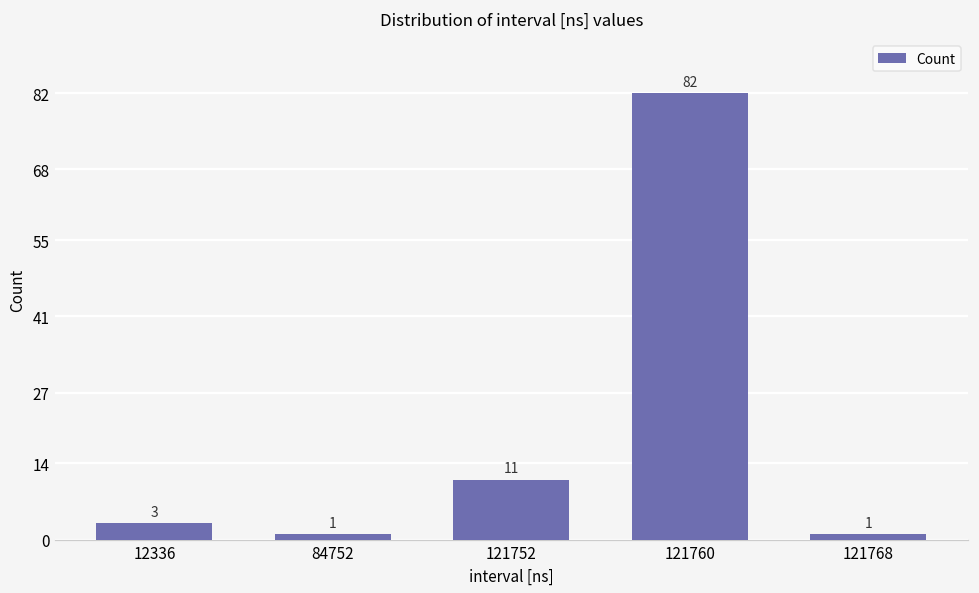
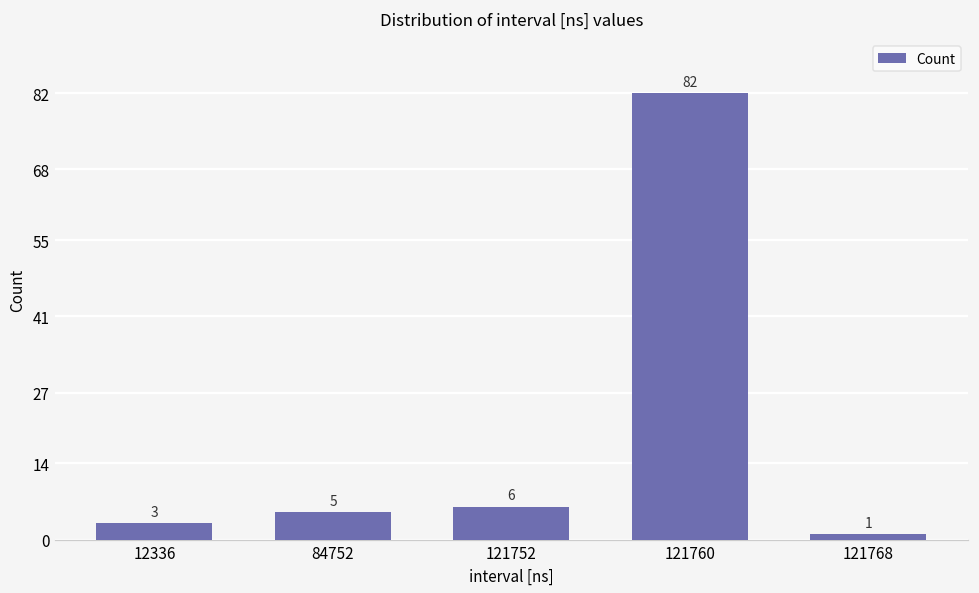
84752: 1 -> 5
121752: 11 -> 6
